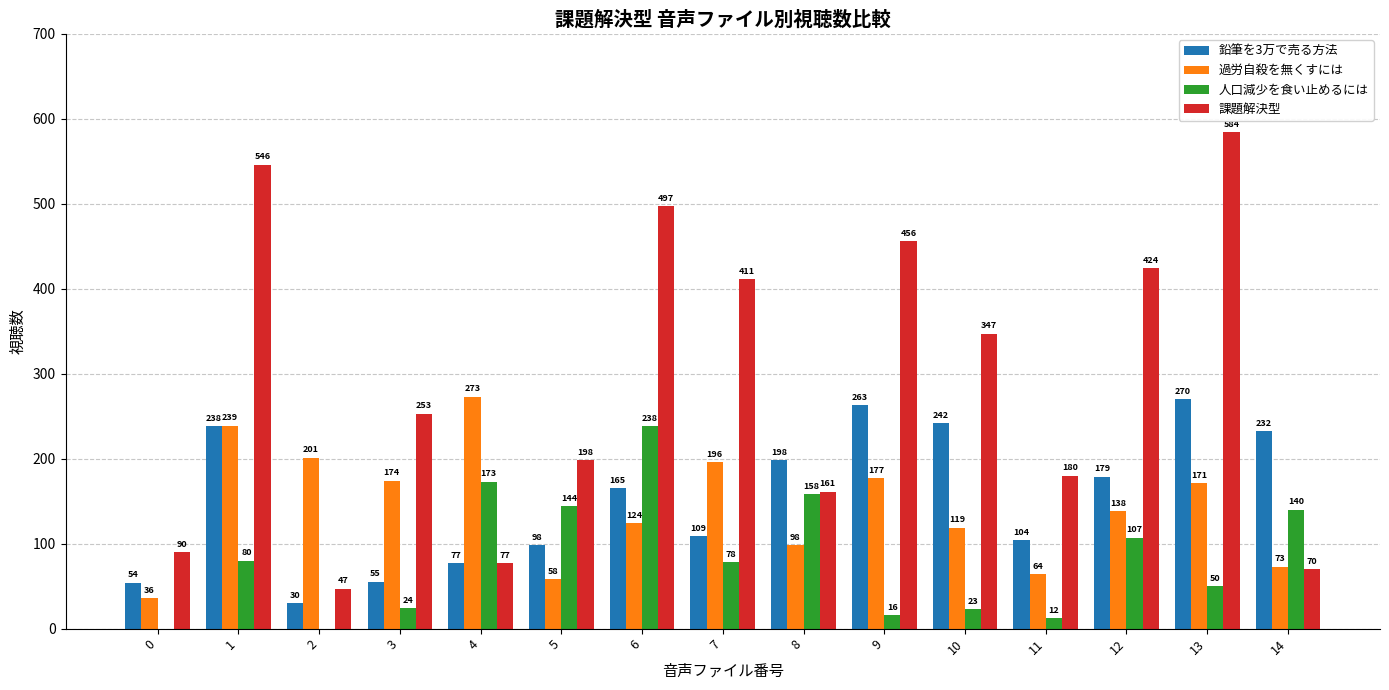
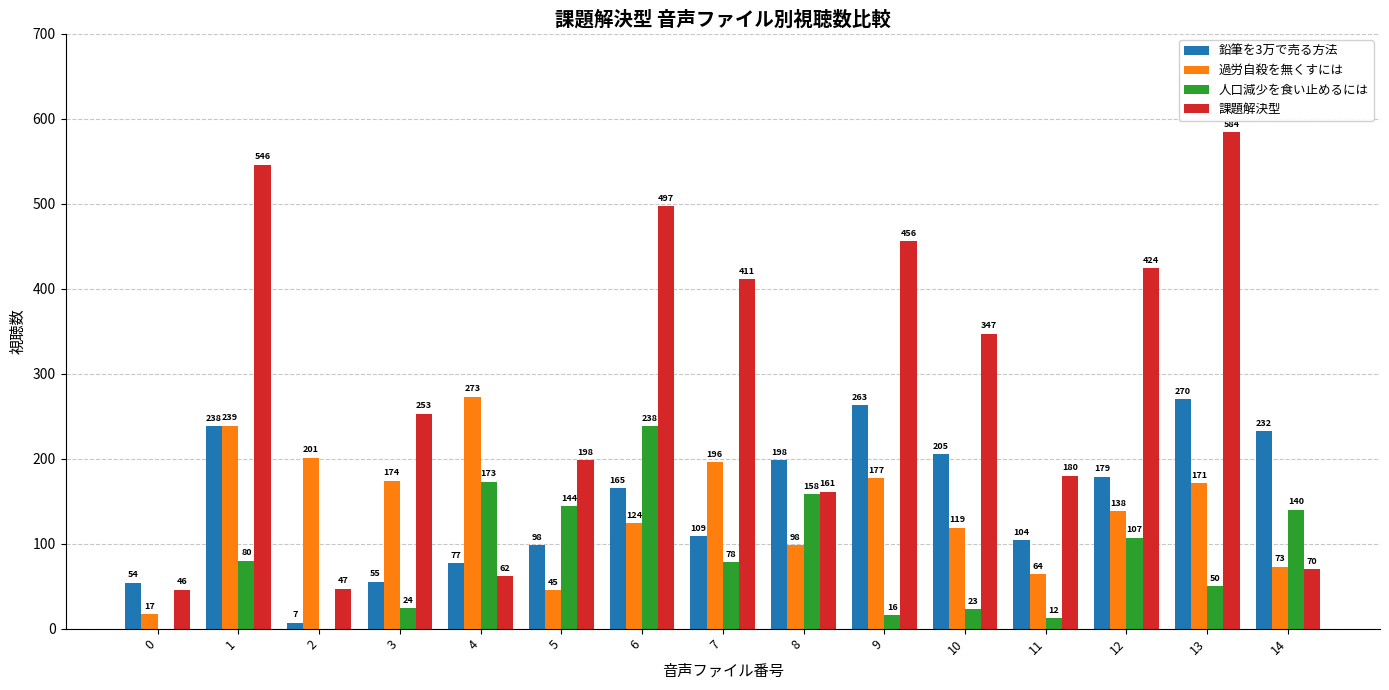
過労自殺を無くすには, 0: 36 -> 17
課題解決型, 0: 90 -> 46
鉛筆を3万で売る方法, 2: 30 -> 7
課題解決型, 4: 77 -> 62
過労自殺を無くすには, 5: 58 -> 45
鉛筆を3万で売る方法, 10: 242 -> 205
